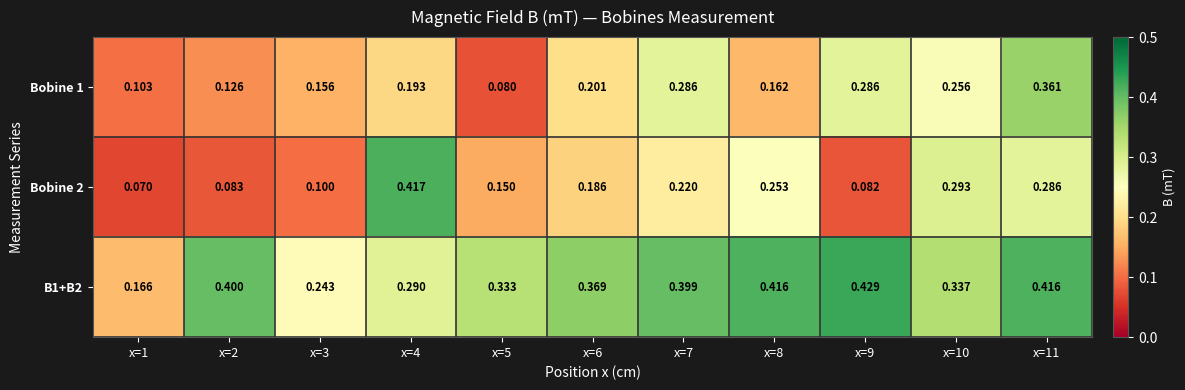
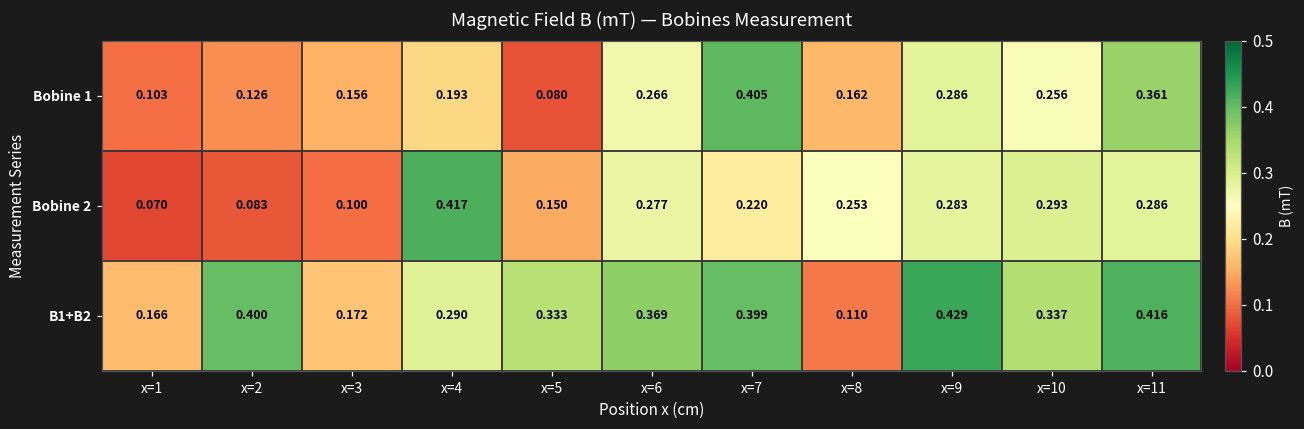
Bobine 1, x=6: 0.201 -> 0.266
Bobine 1, x=7: 0.286 -> 0.405
Bobine 2, x=6: 0.186 -> 0.277
Bobine 2, x=9: 0.082 -> 0.283
B1+B2, x=3: 0.243 -> 0.172
B1+B2, x=8: 0.416 -> 0.110
